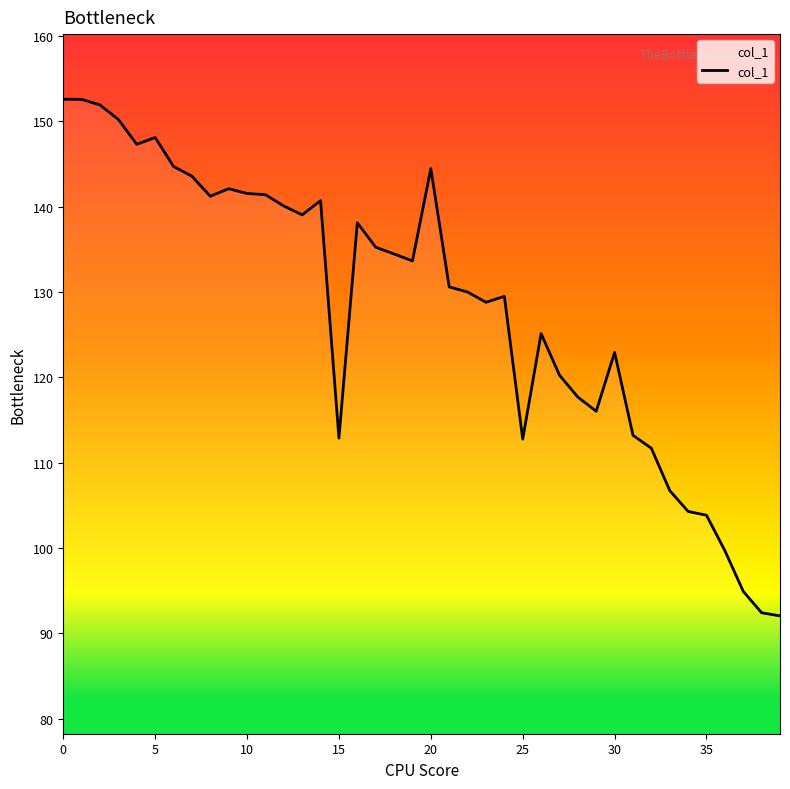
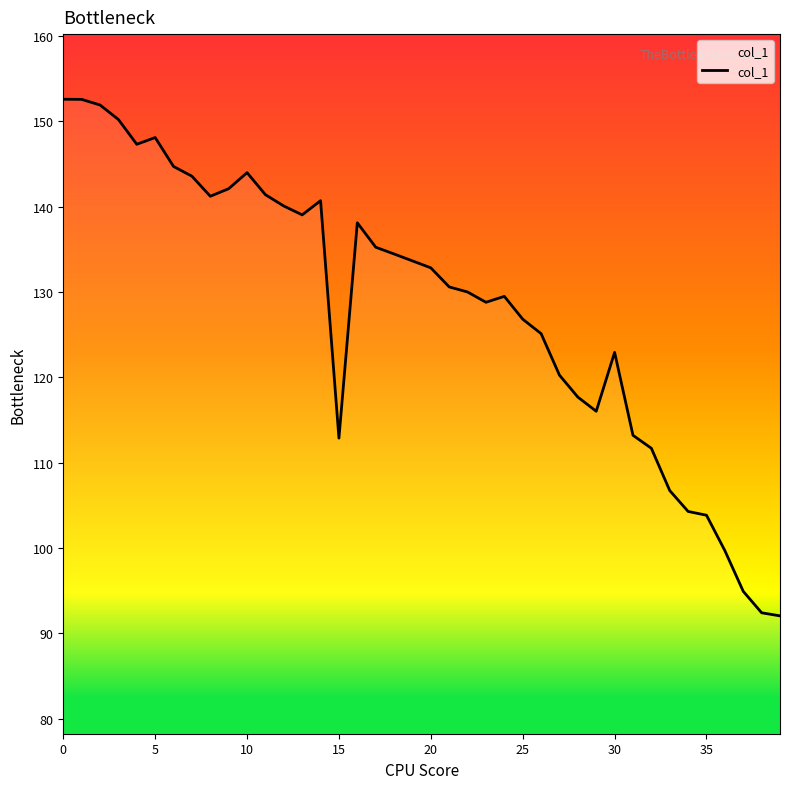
10: 142 -> 144
20: 144 -> 133
25: 113 -> 127
